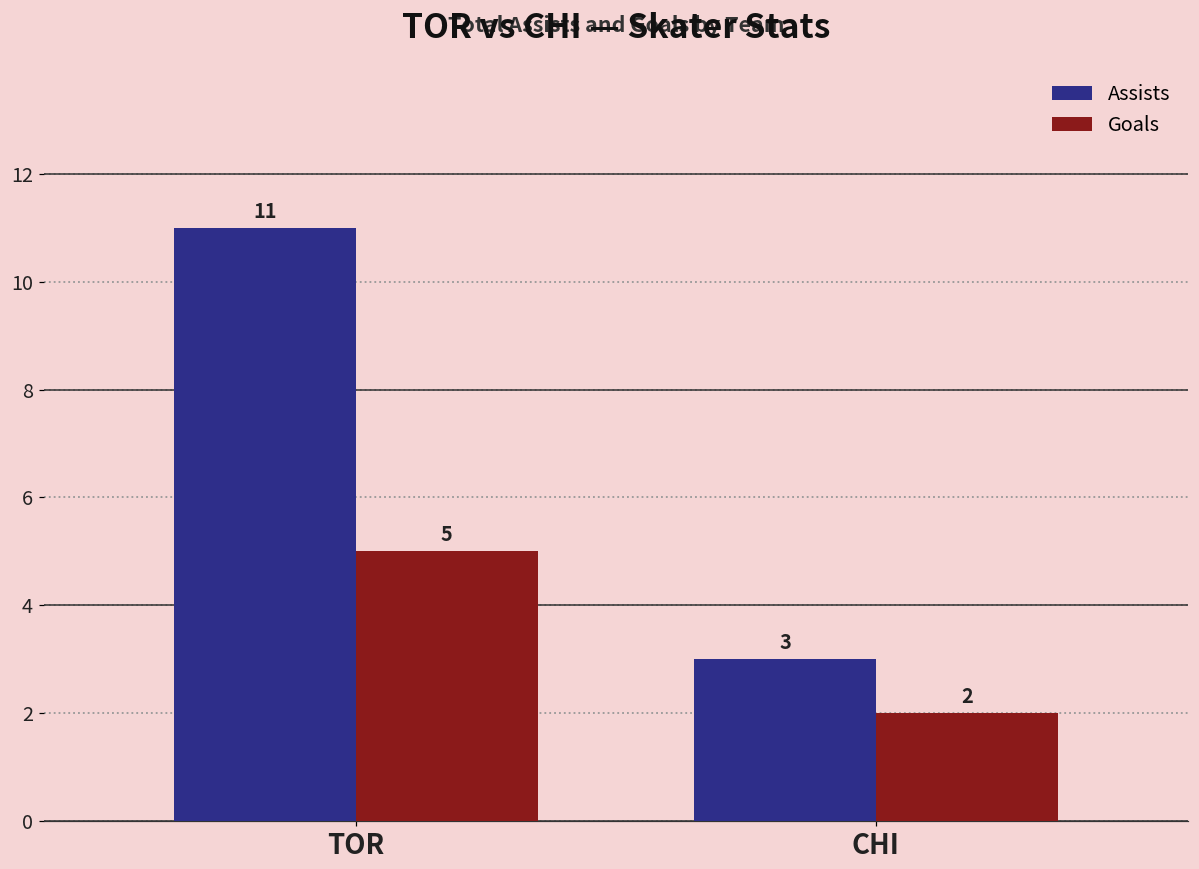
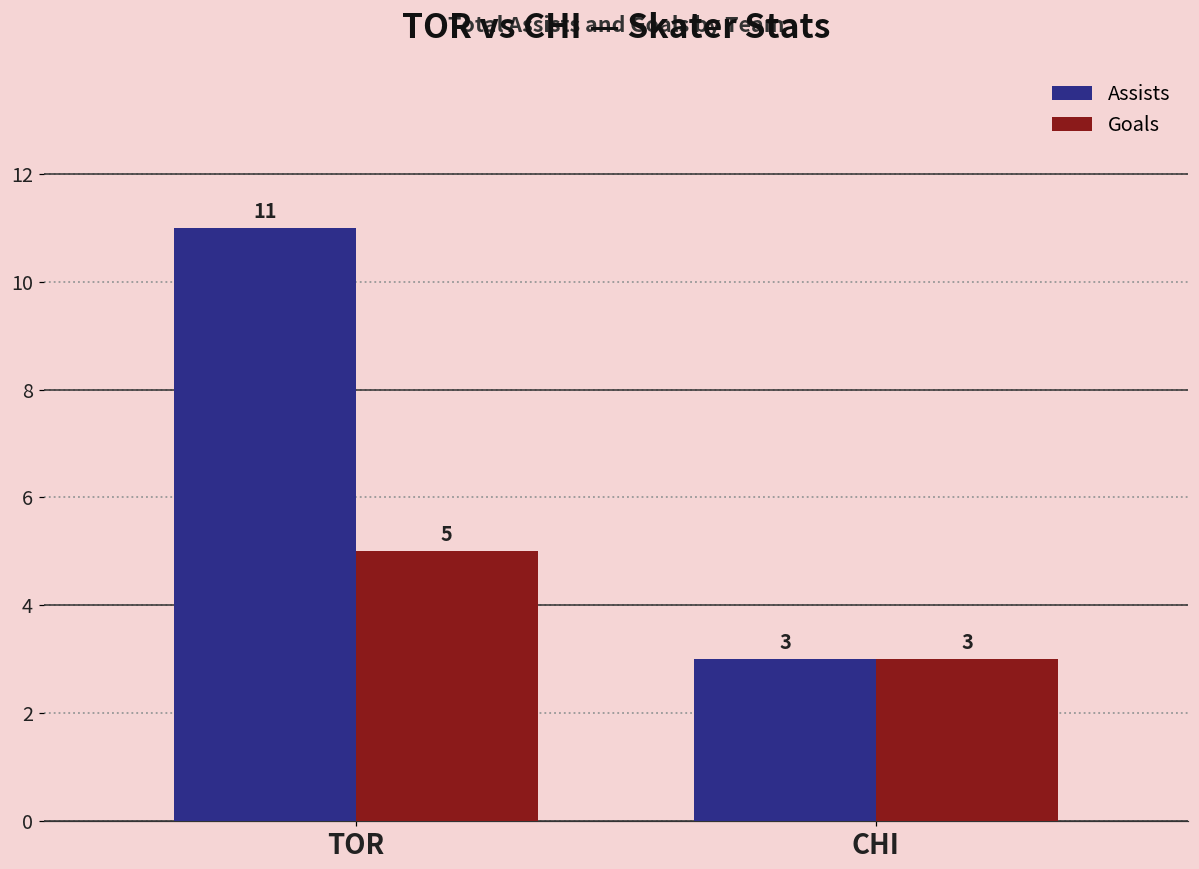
Goals, CHI: 2 -> 3
